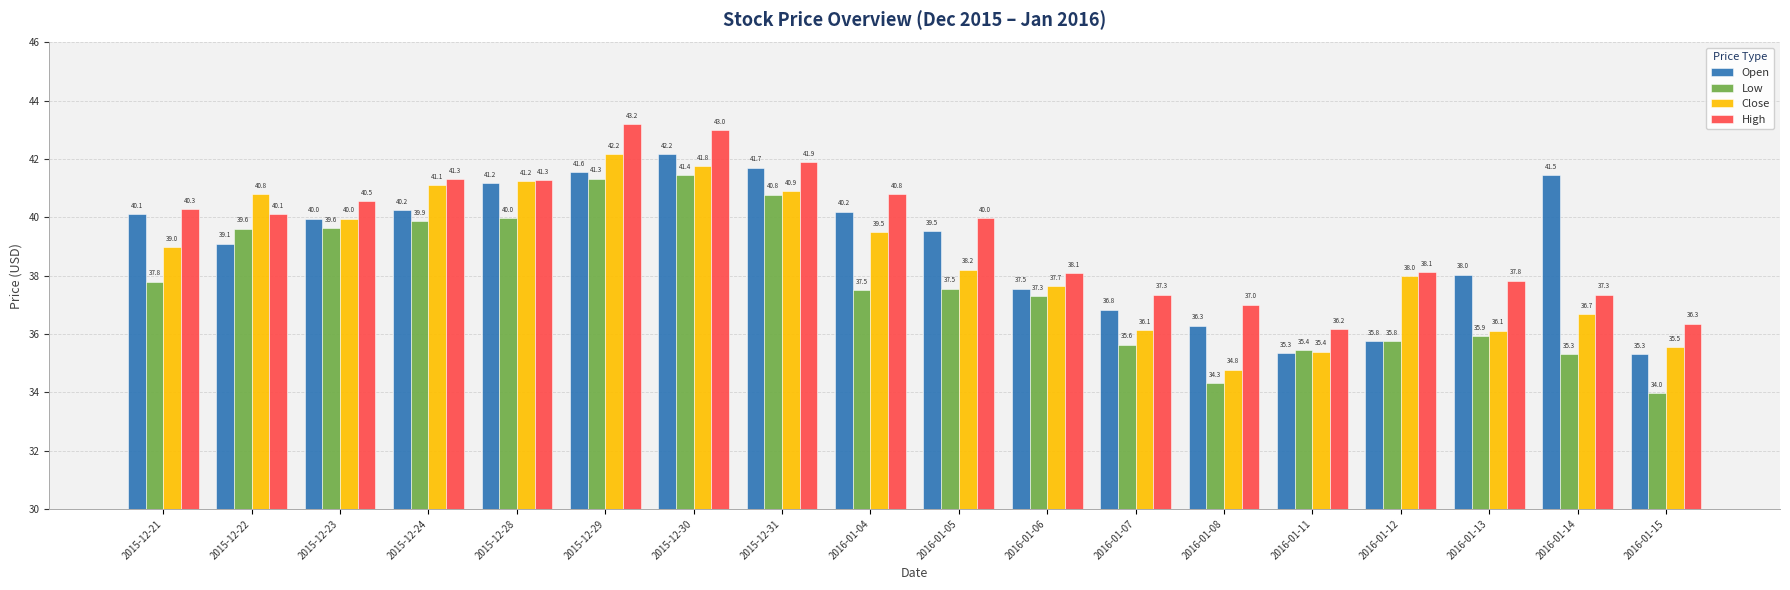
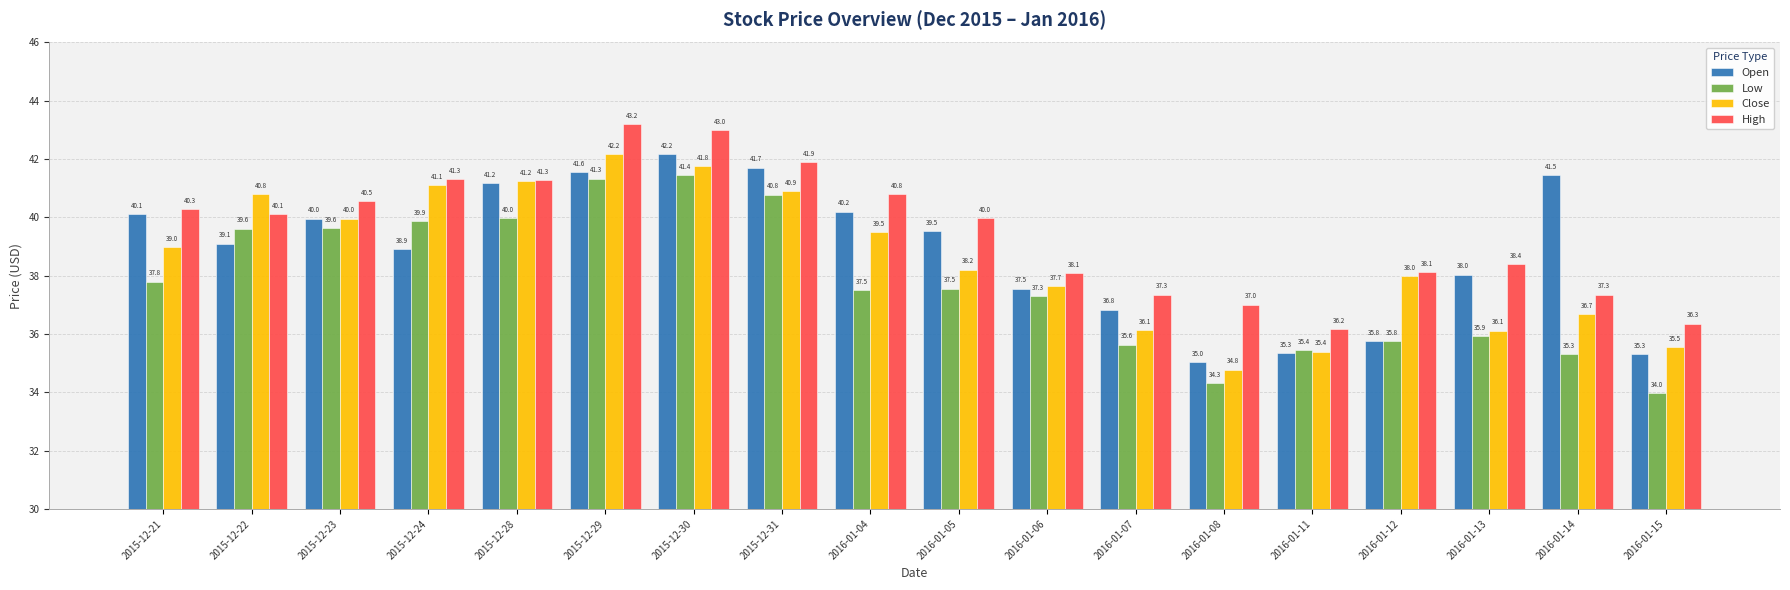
Open, 2015-12-24: 40.2 -> 38.9
Open, 2016-01-08: 36.3 -> 35.0
High, 2016-01-13: 37.8 -> 38.4
